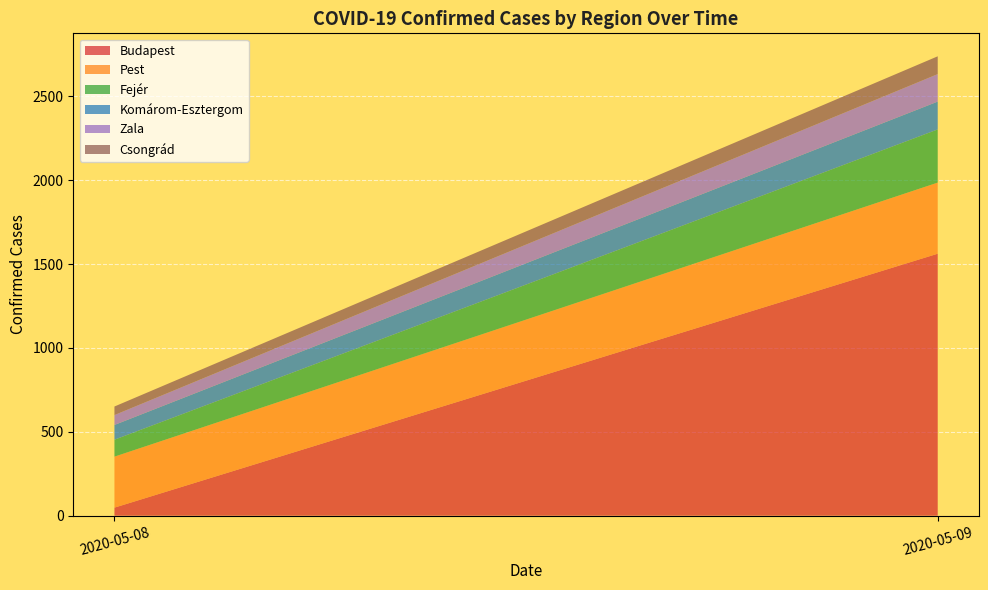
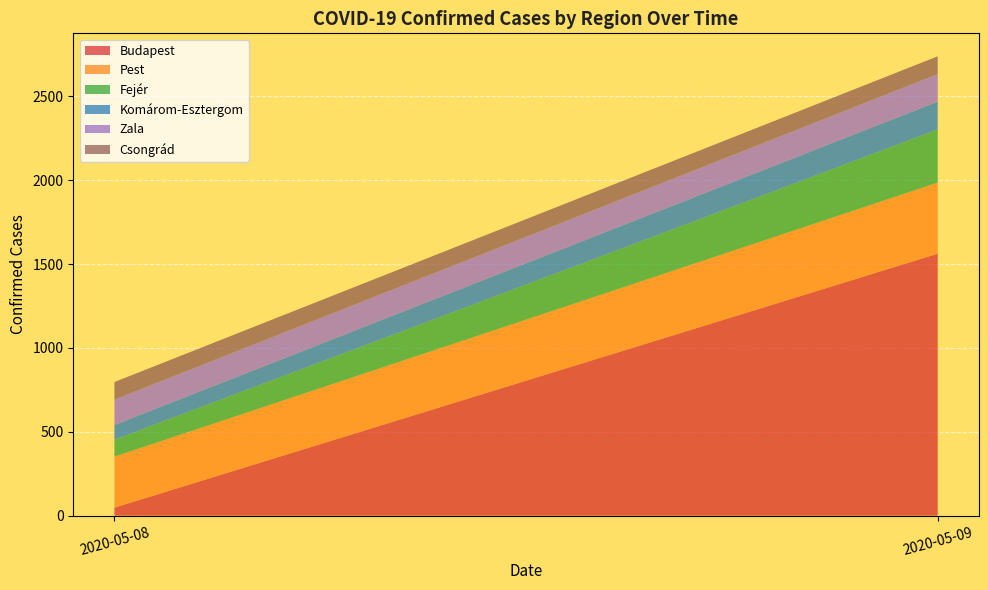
Zala, 2020-05-08: 60 -> 150
Csongrád, 2020-05-08: 50 -> 110
